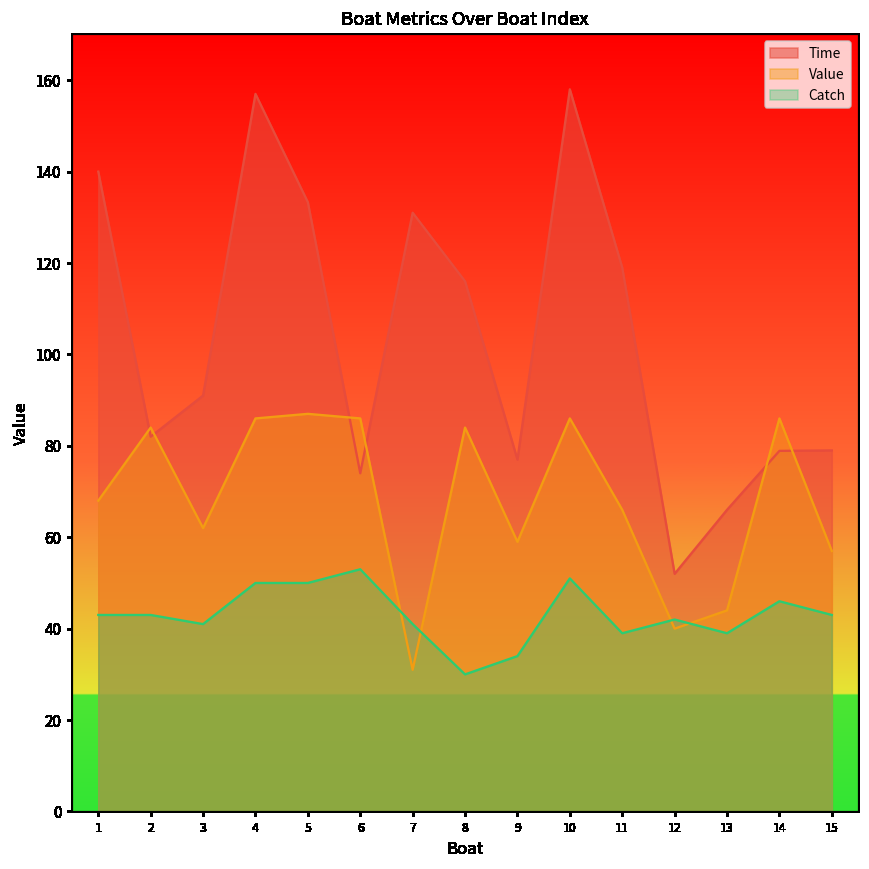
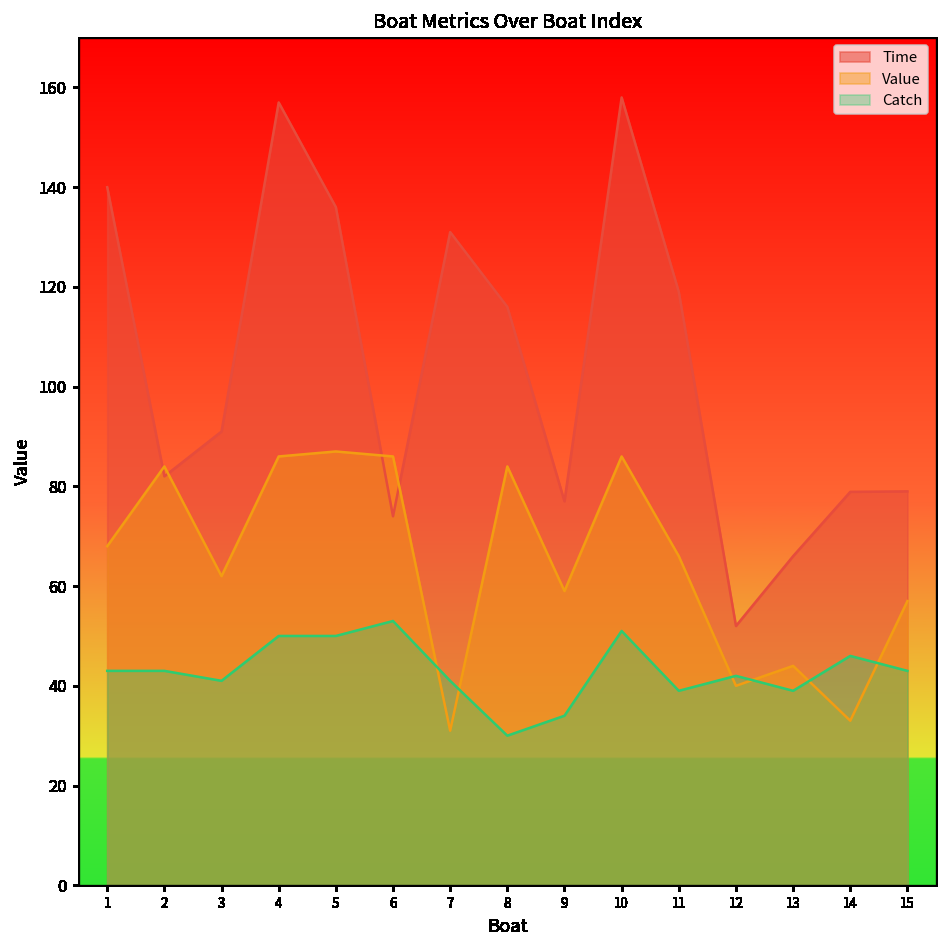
Time, 5: 133 -> 136
Value, 14: 86 -> 33
